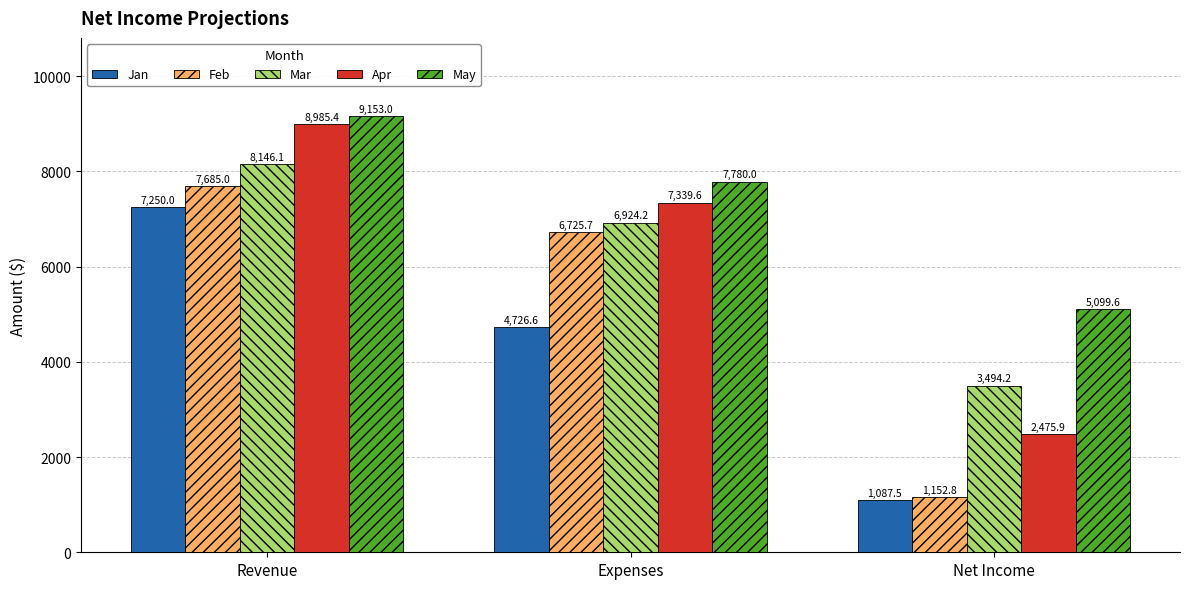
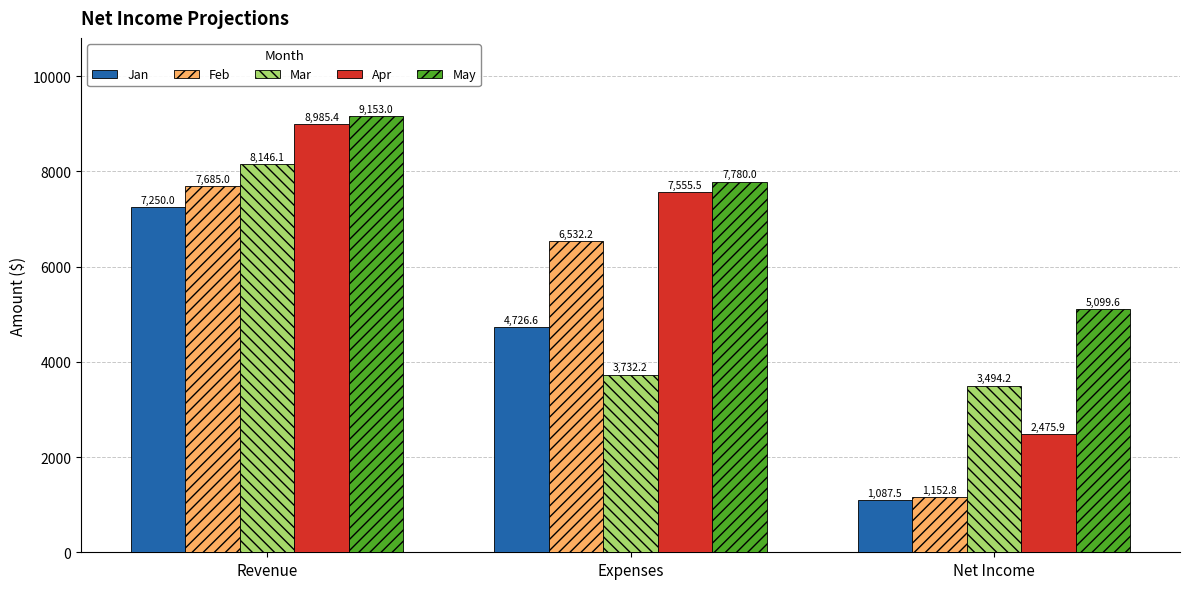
Feb, Expenses: 6,725.7 -> 6,532.2
Mar, Expenses: 6,924.2 -> 3,732.2
Apr, Expenses: 7,339.6 -> 7,555.5
